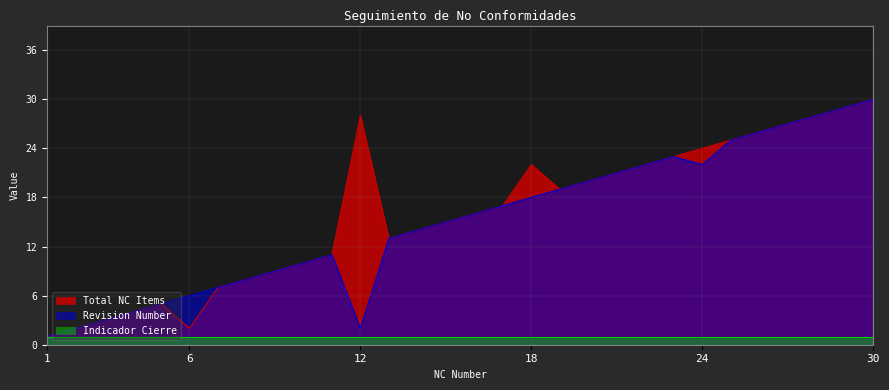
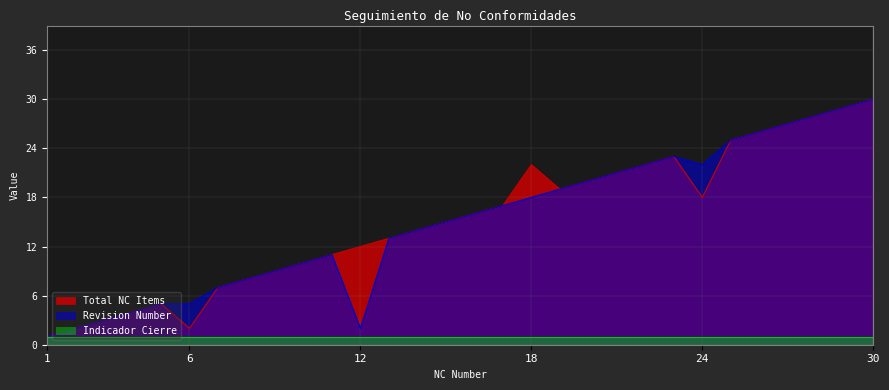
Revision Number, 6: 6 -> 5
Total NC Items, 12: 28 -> 12
Total NC Items, 24: 24 -> 18
